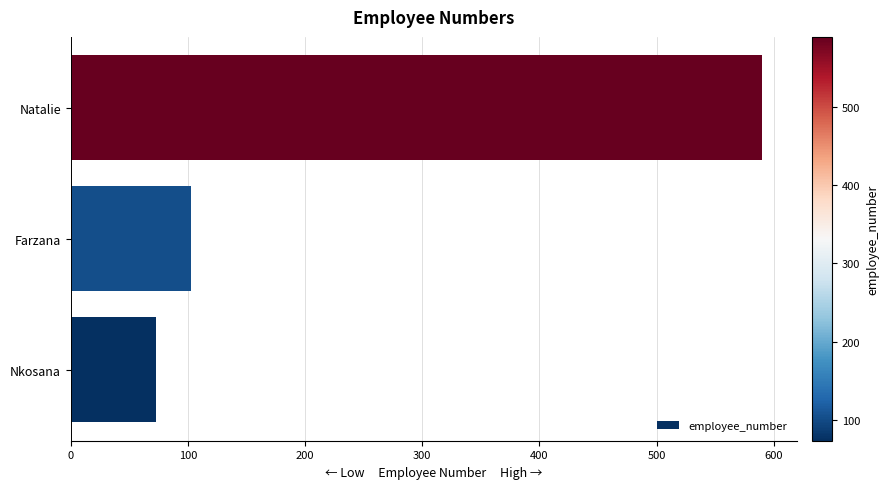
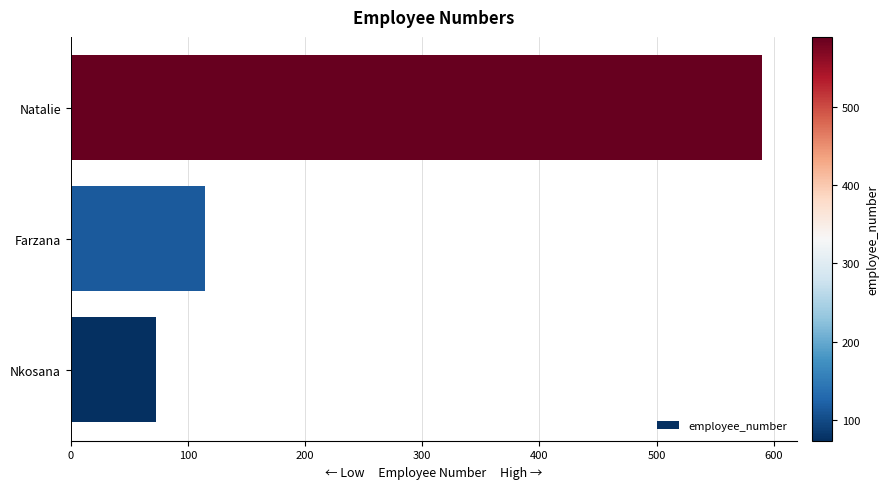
Farzana: 103 -> 115
